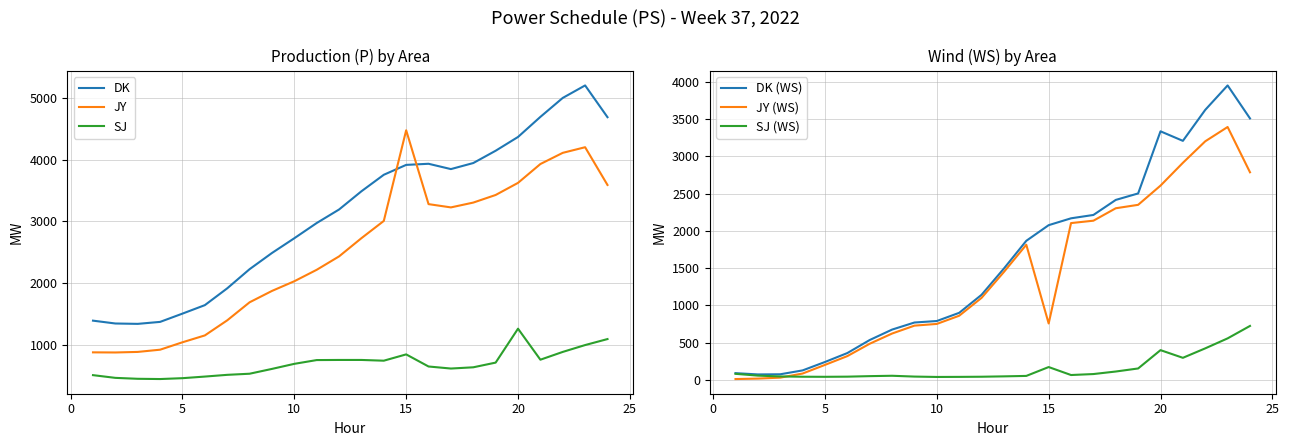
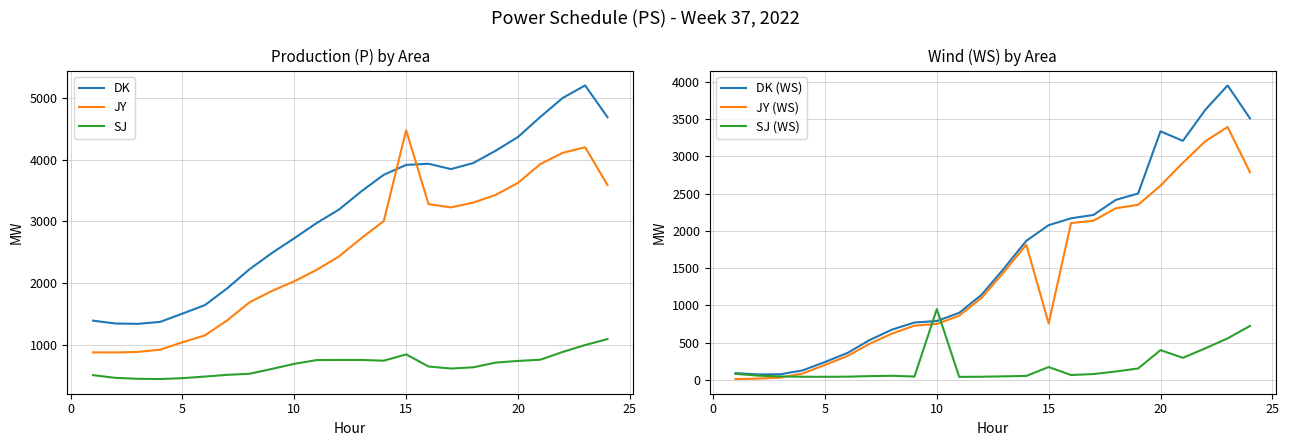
Production (P) by Area, SJ, 20: 1300 -> 700
Wind (WS) by Area, SJ (WS), 10: 0 -> 900
